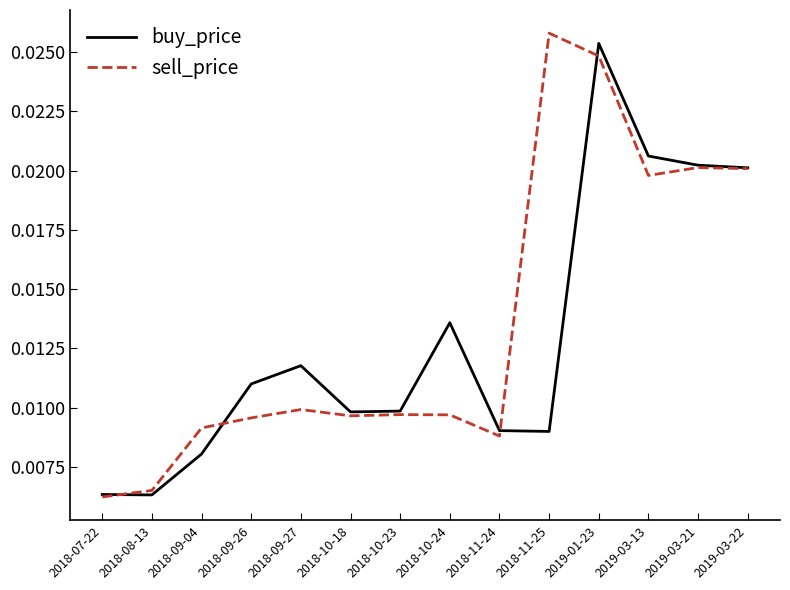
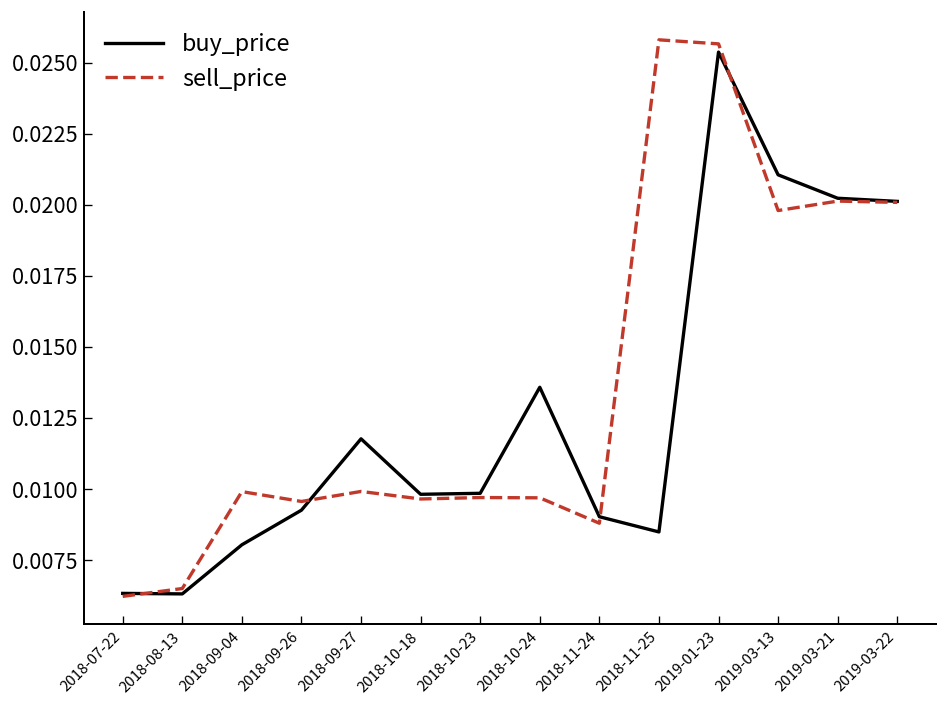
sell_price, 2018-09-04: 0.0091 -> 0.0099
buy_price, 2018-09-26: 0.0110 -> 0.0093
buy_price, 2018-11-25: 0.0090 -> 0.0085
sell_price, 2019-01-23: 0.0248 -> 0.0257
buy_price, 2019-03-13: 0.0206 -> 0.0211
